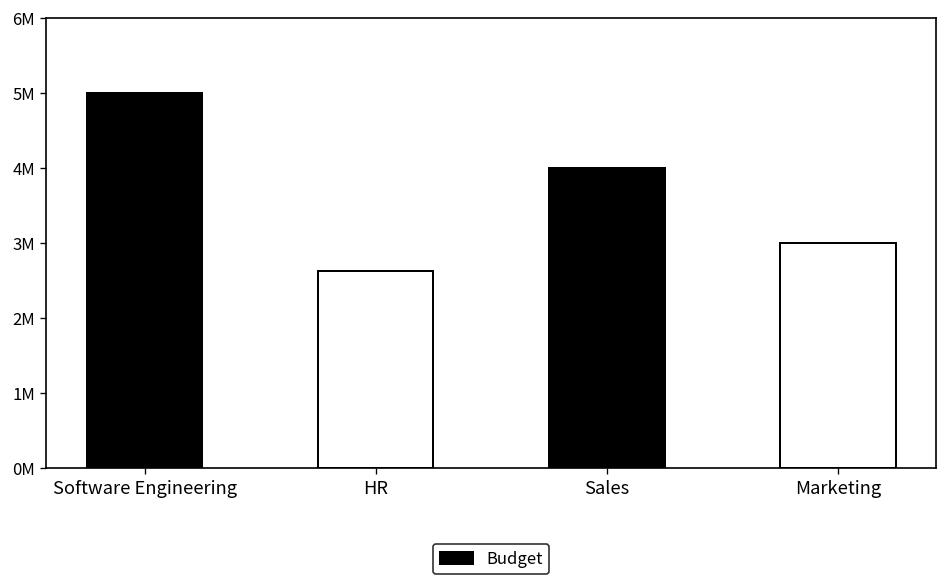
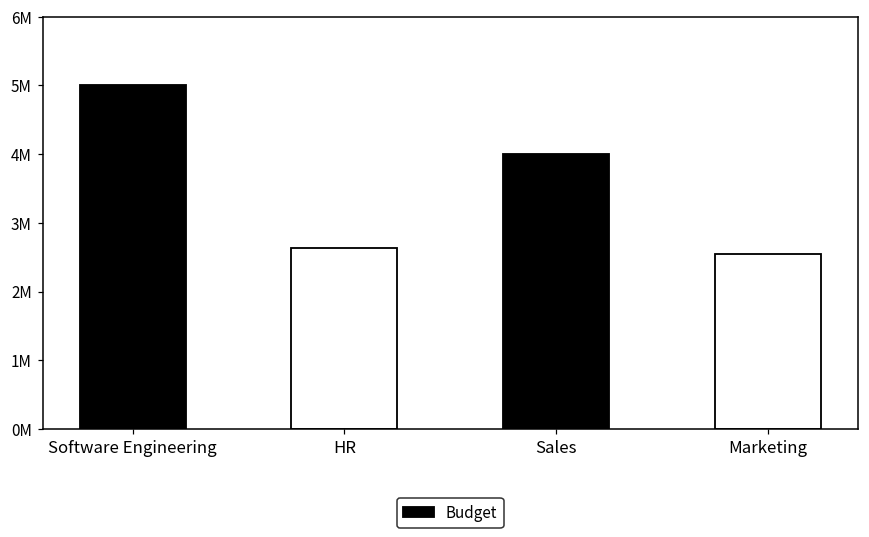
Marketing: 3000000 -> 2500000
